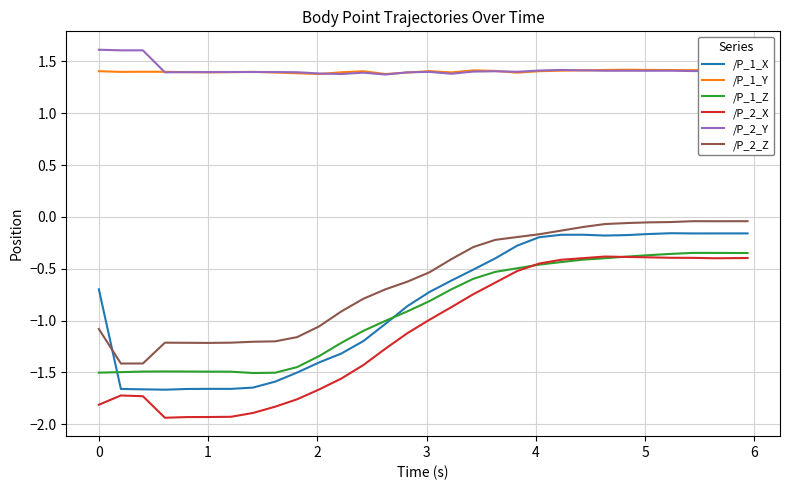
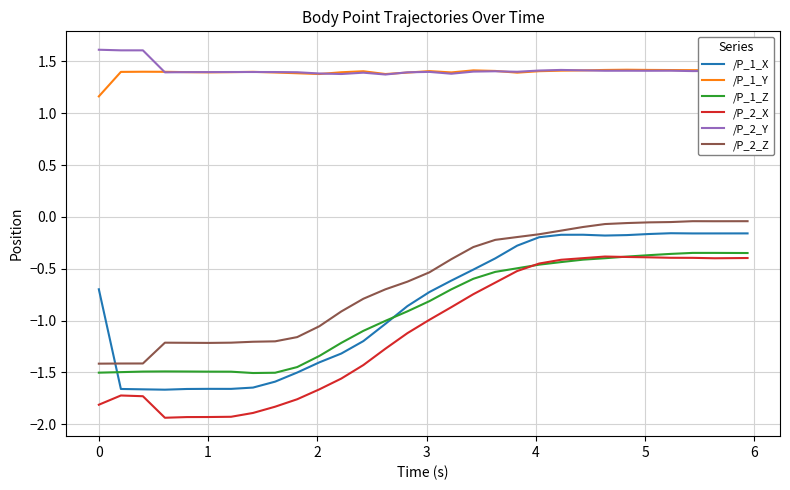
/P_1_Y, 0: 1.40 -> 1.16
/P_2_Z, 0: -1.08 -> -1.42
